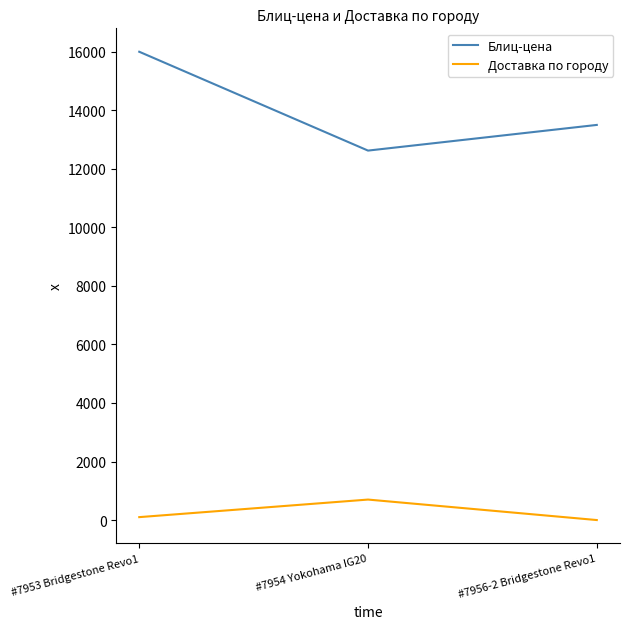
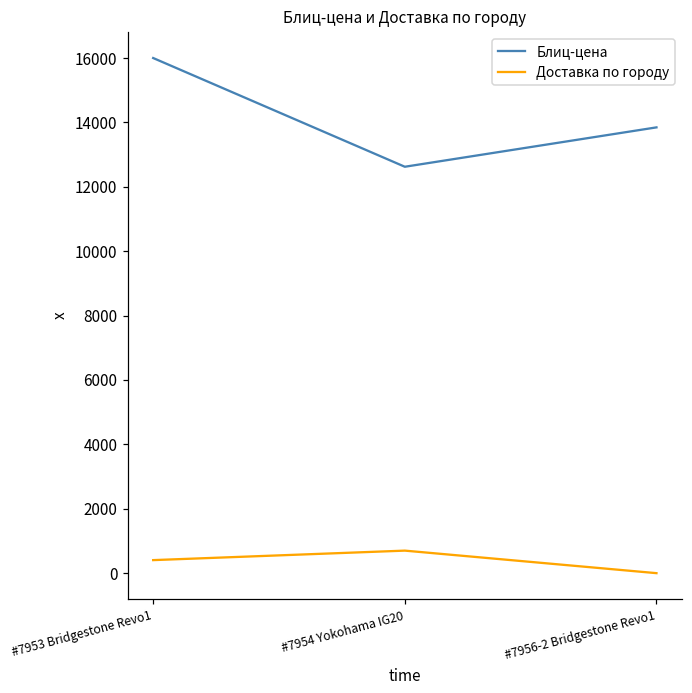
Доставка по городу, #7953 Bridgestone Revo1: 100 -> 400
Блиц-цена, #7956-2 Bridgestone Revo1: 13500 -> 13800
